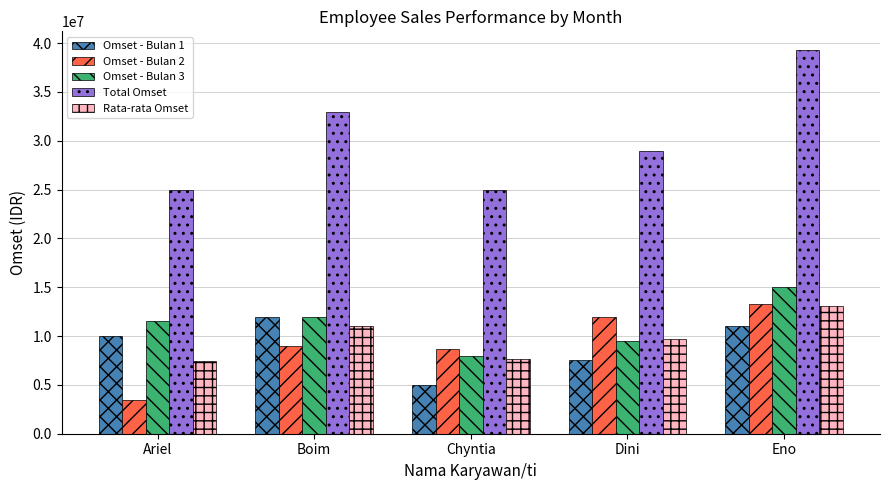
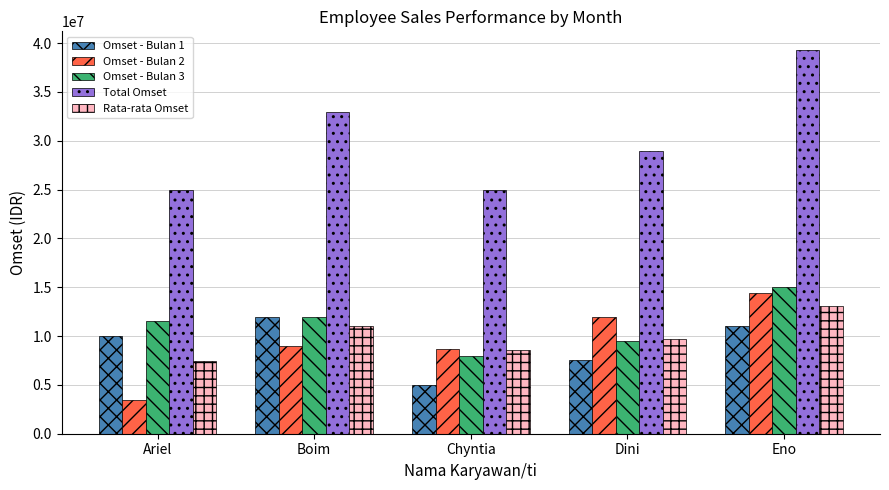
Rata-rata Omset, Chyntia: 8000000 -> 9000000
Omset - Bulan 2, Eno: 13000000 -> 14000000
